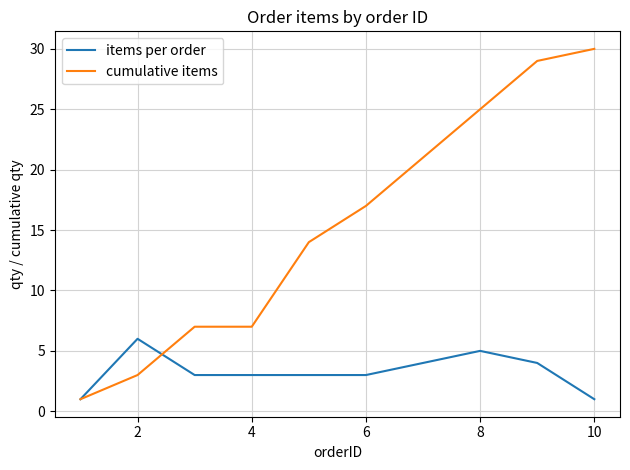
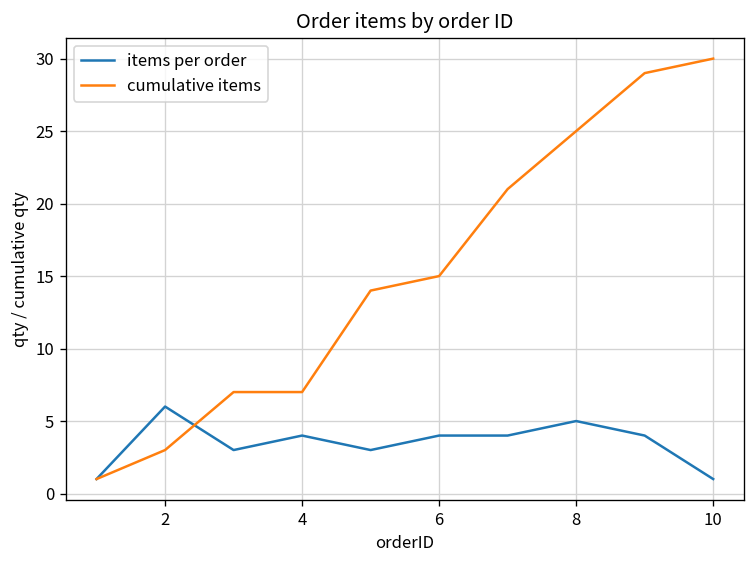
items per order, 4: 3 -> 4
items per order, 6: 3 -> 4
cumulative items, 6: 17 -> 15
